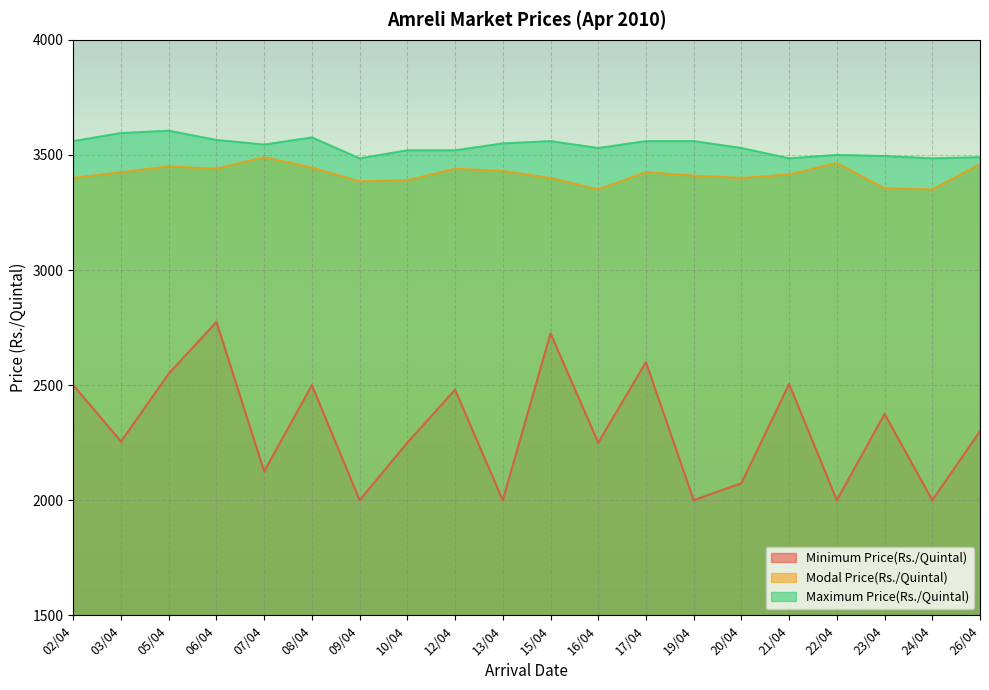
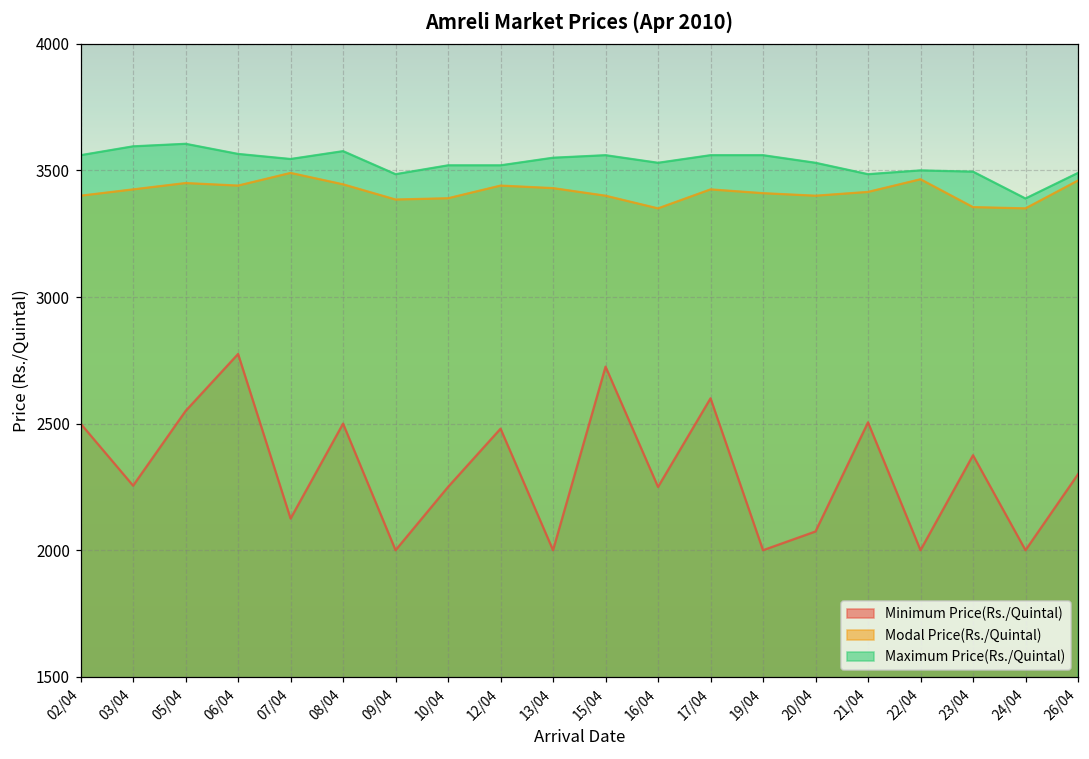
Maximum Price(Rs./Quintal), 24/04: 3490 -> 3390
